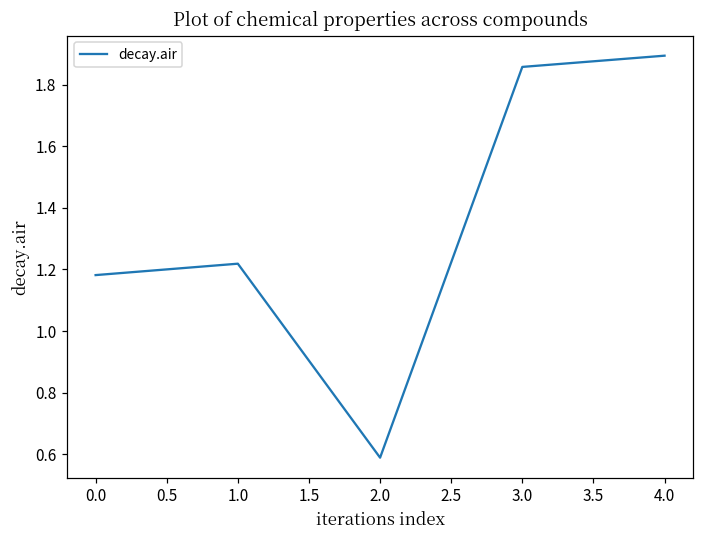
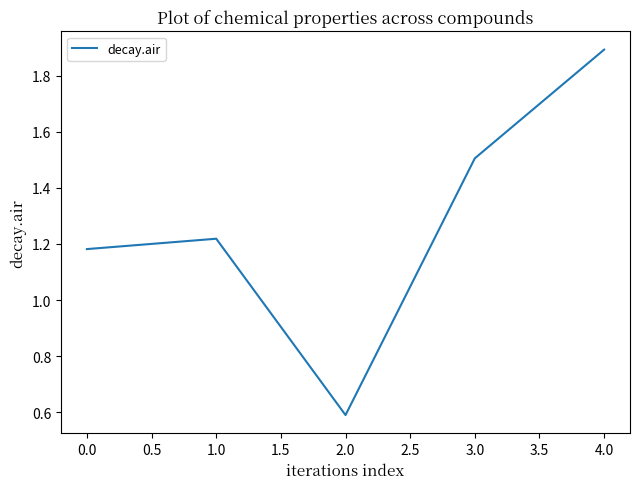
3.0: 1.86 -> 1.51
